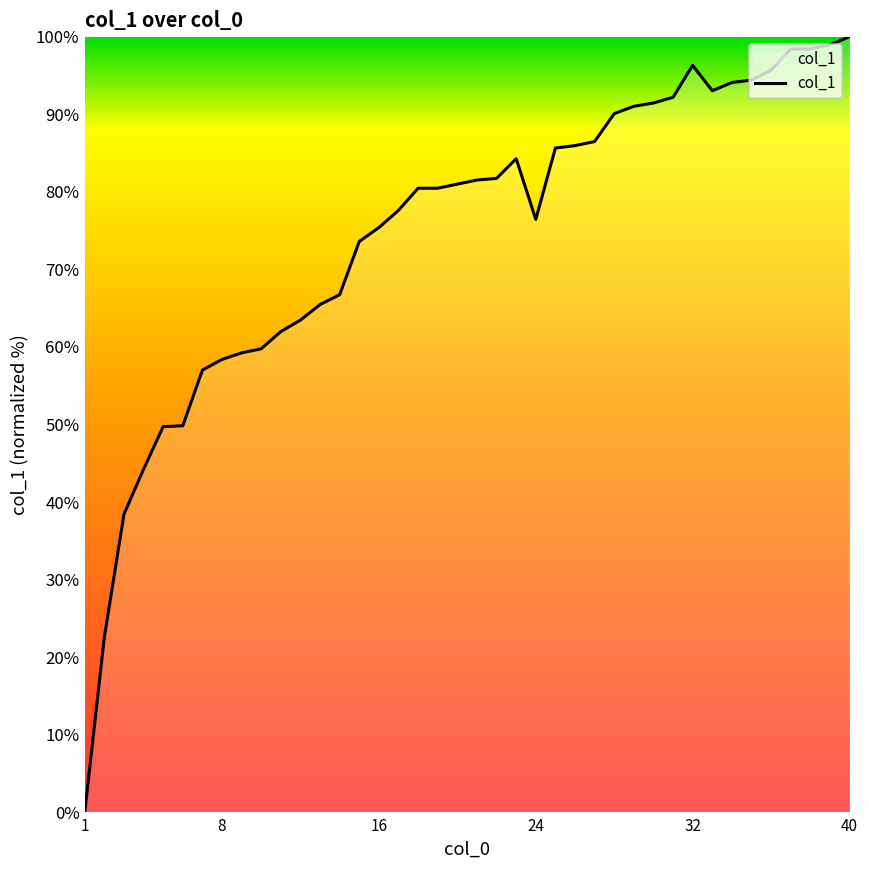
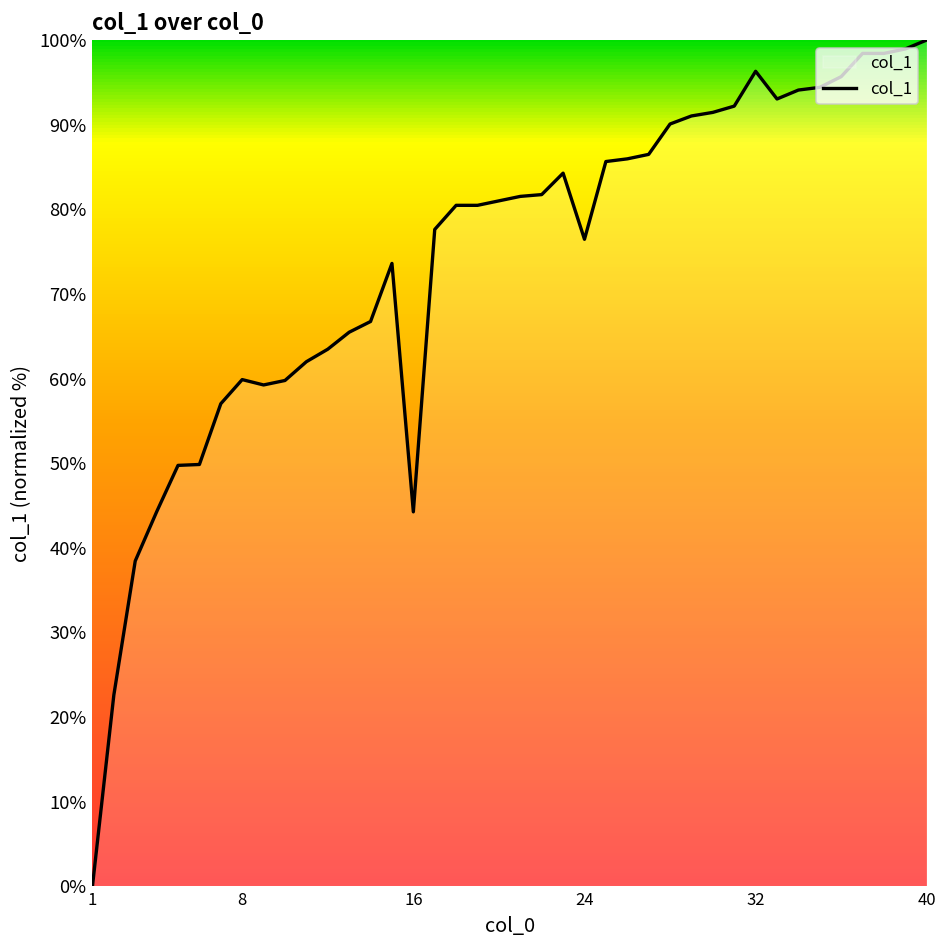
8: 58% -> 60%
16: 75% -> 44%
